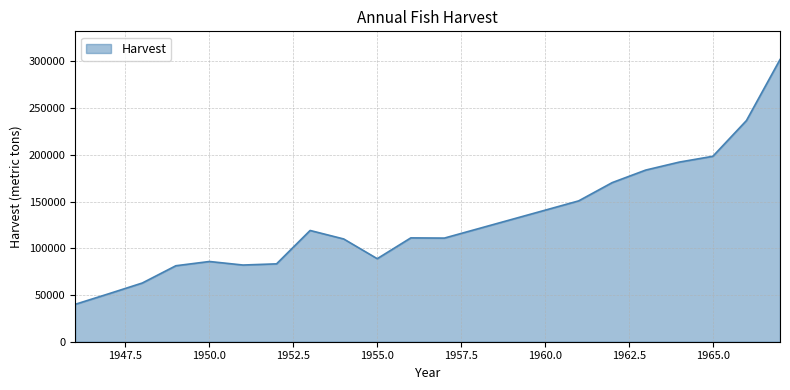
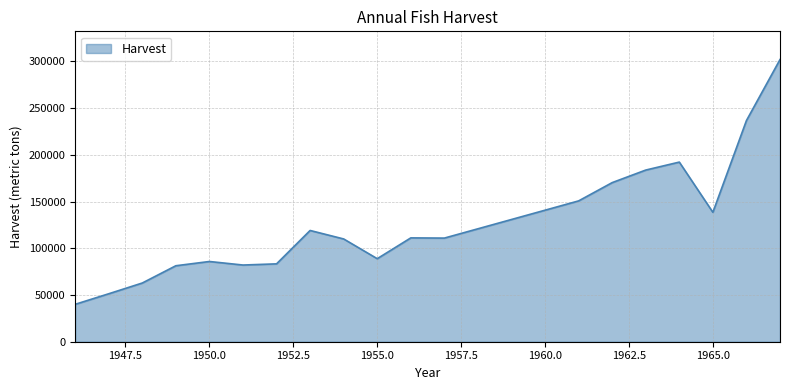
1965.0: 200000 -> 140000
